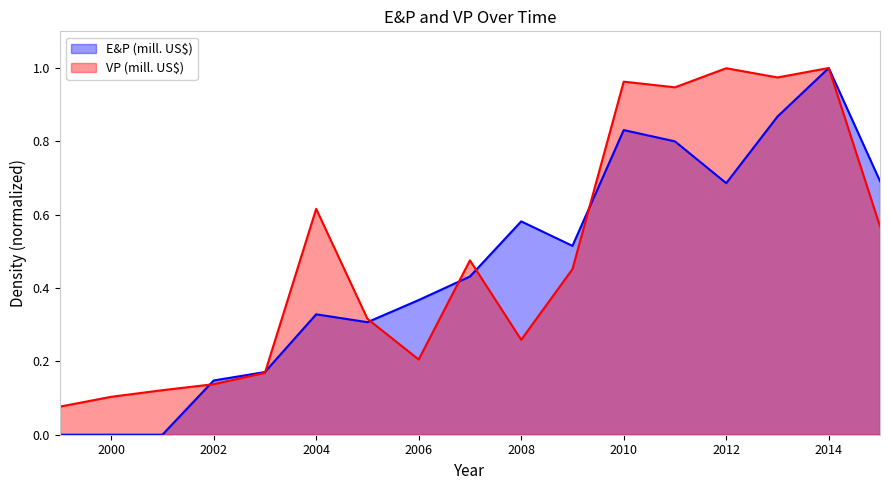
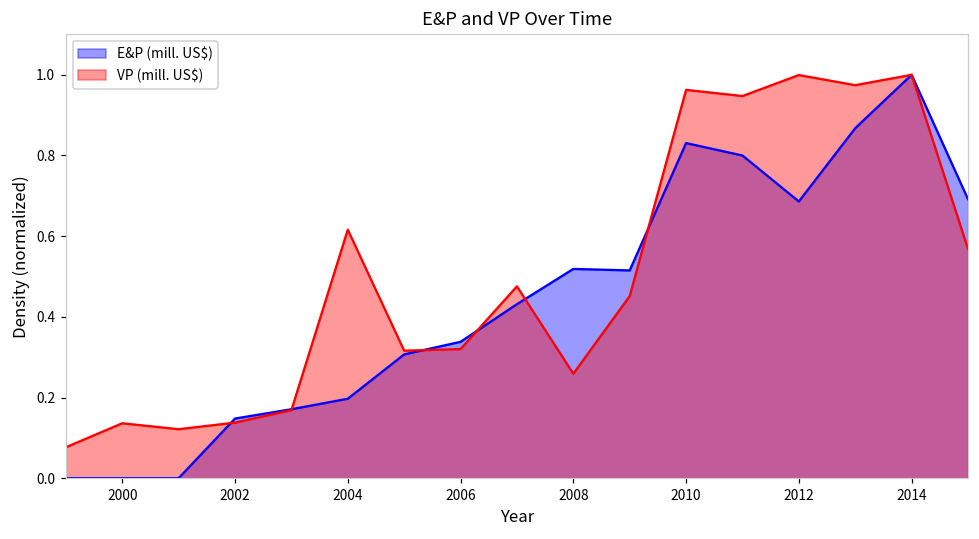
VP (mill. US$), 2000: 0.10 -> 0.14
E&P (mill. US$), 2004: 0.33 -> 0.20
E&P (mill. US$), 2006: 0.37 -> 0.34
VP (mill. US$), 2006: 0.21 -> 0.32
E&P (mill. US$), 2008: 0.58 -> 0.52
